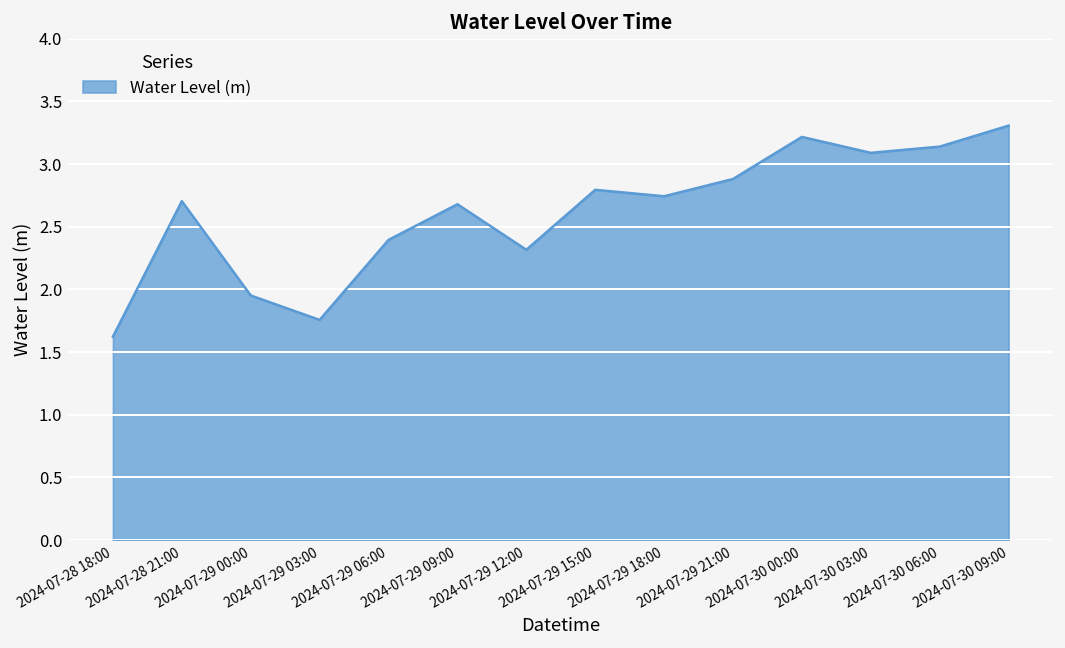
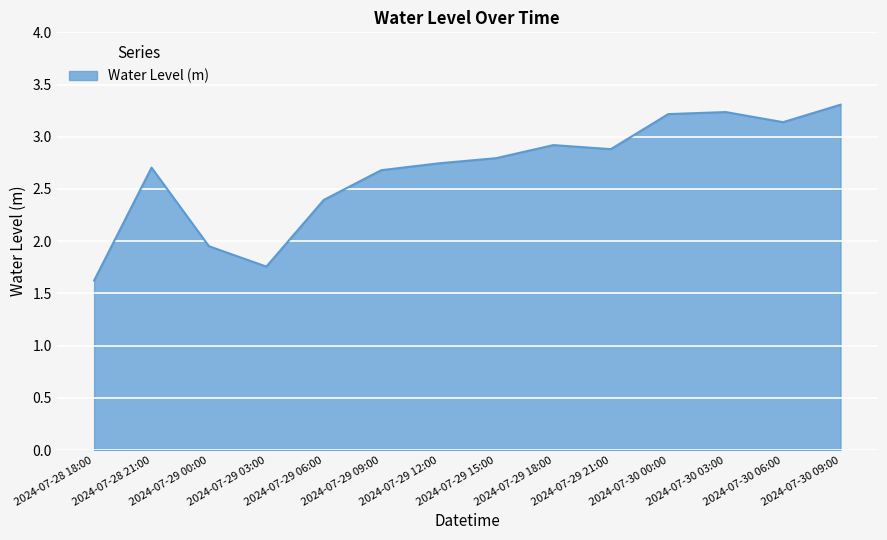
2024-07-29 12:00: 2.32 -> 2.75
2024-07-29 18:00: 2.74 -> 2.92
2024-07-30 03:00: 3.09 -> 3.24
